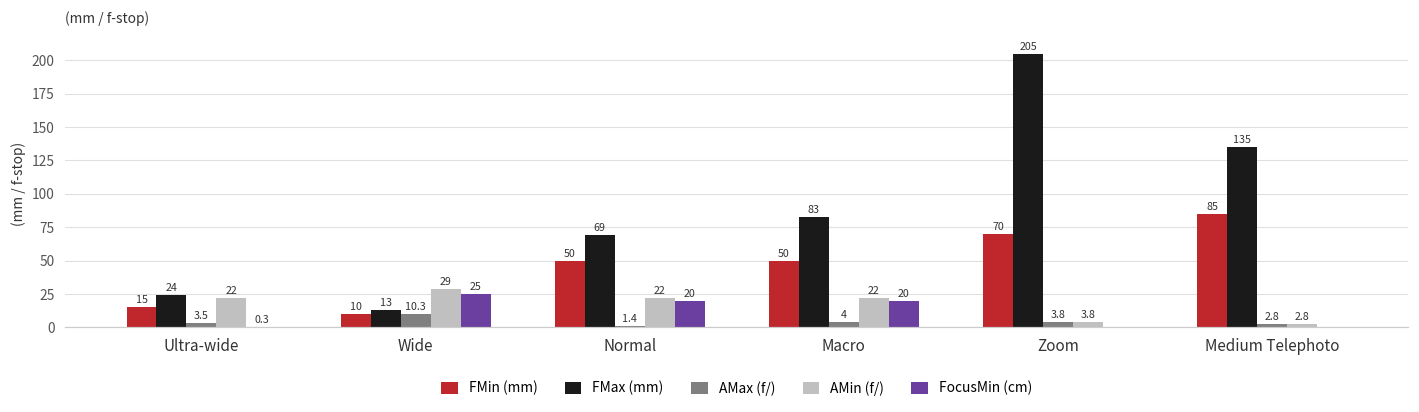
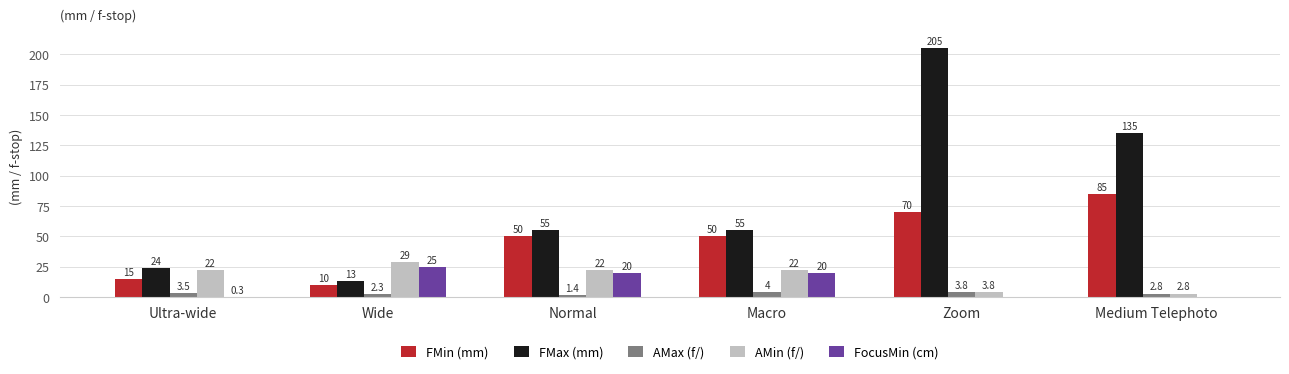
AMax (f/), Wide: 10.3 -> 2.3
FMax (mm), Normal: 69 -> 55
FMax (mm), Macro: 83 -> 55
